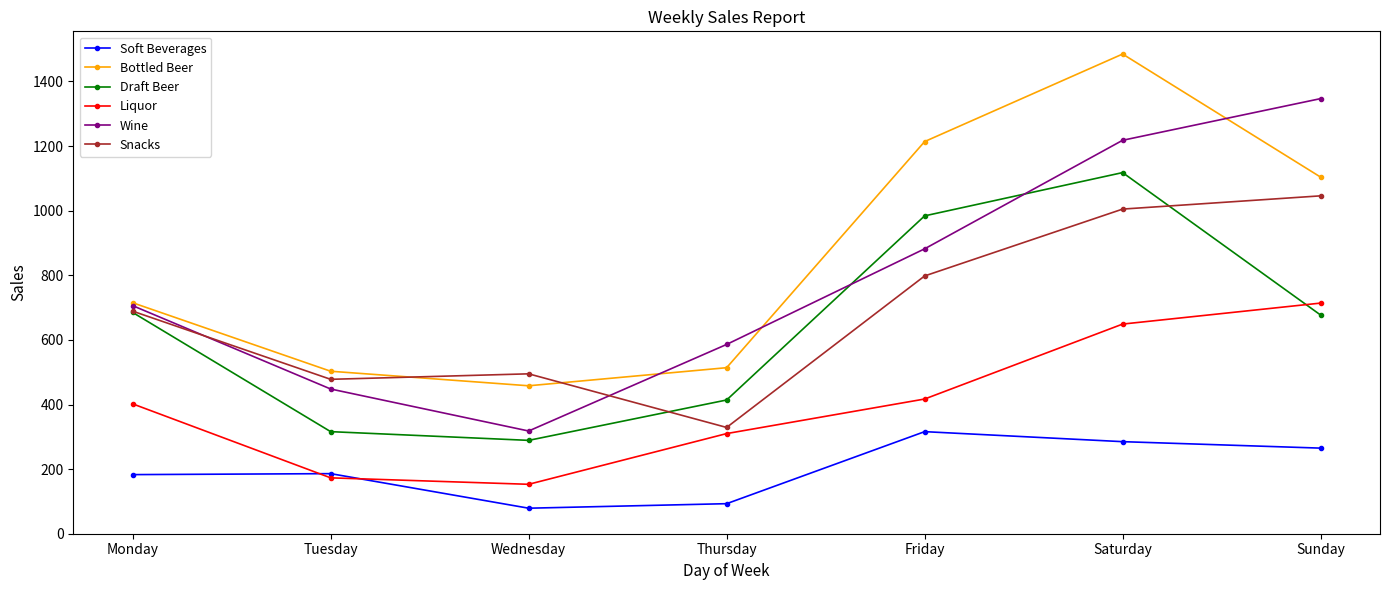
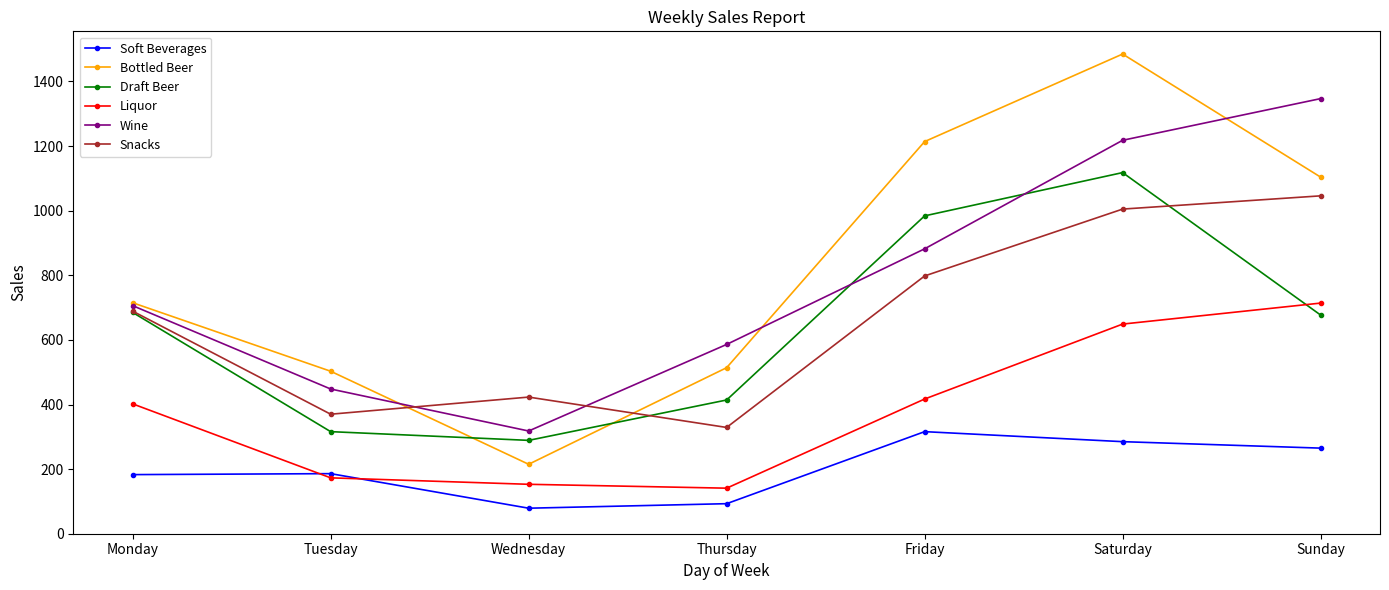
Snacks, Tuesday: 480 -> 370
Bottled Beer, Wednesday: 460 -> 220
Snacks, Wednesday: 500 -> 420
Liquor, Thursday: 310 -> 140
